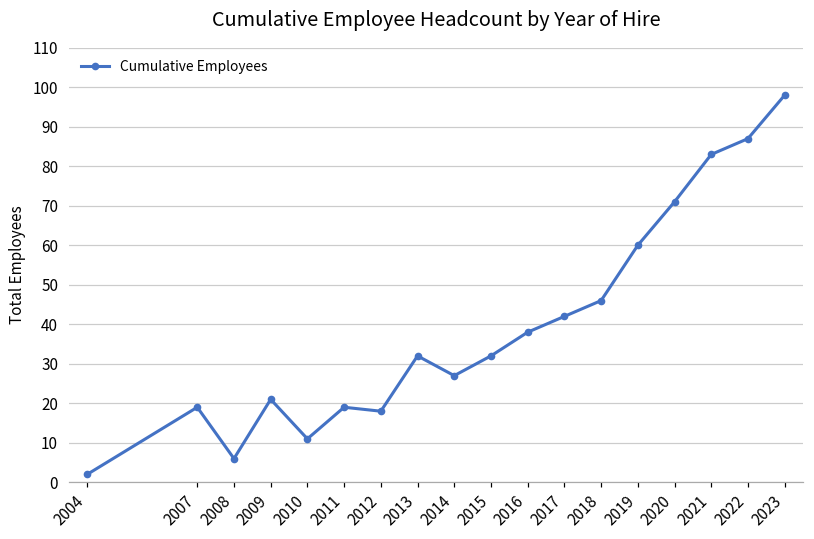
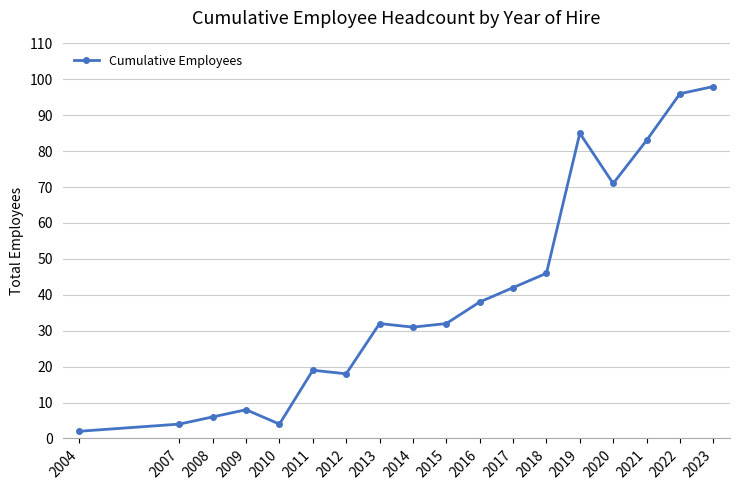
2007: 19 -> 4
2009: 21 -> 8
2010: 11 -> 4
2014: 27 -> 31
2019: 60 -> 85
2022: 87 -> 96
